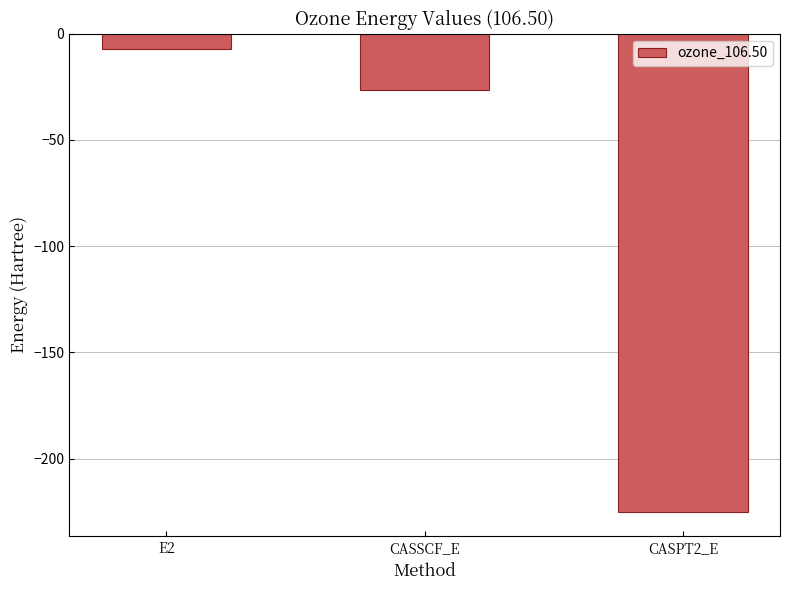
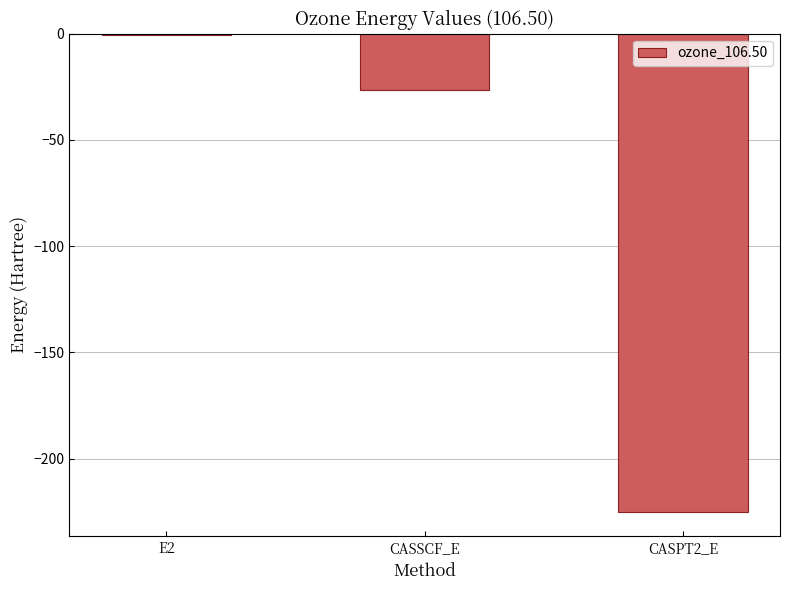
E2: -7 -> -1
